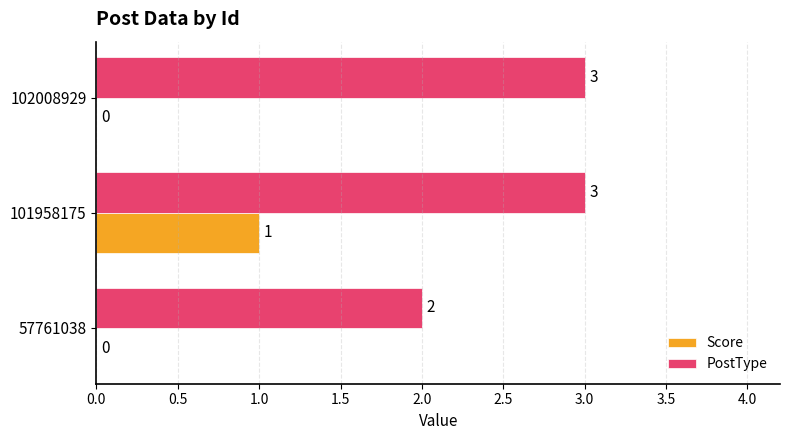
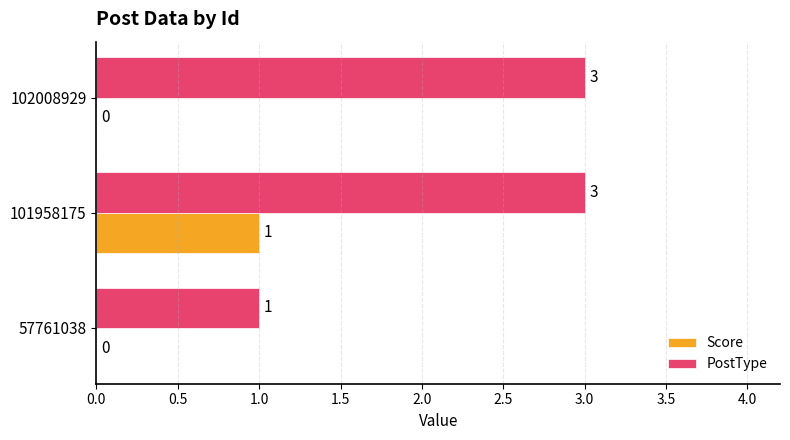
PostType, 57761038: 2 -> 1
